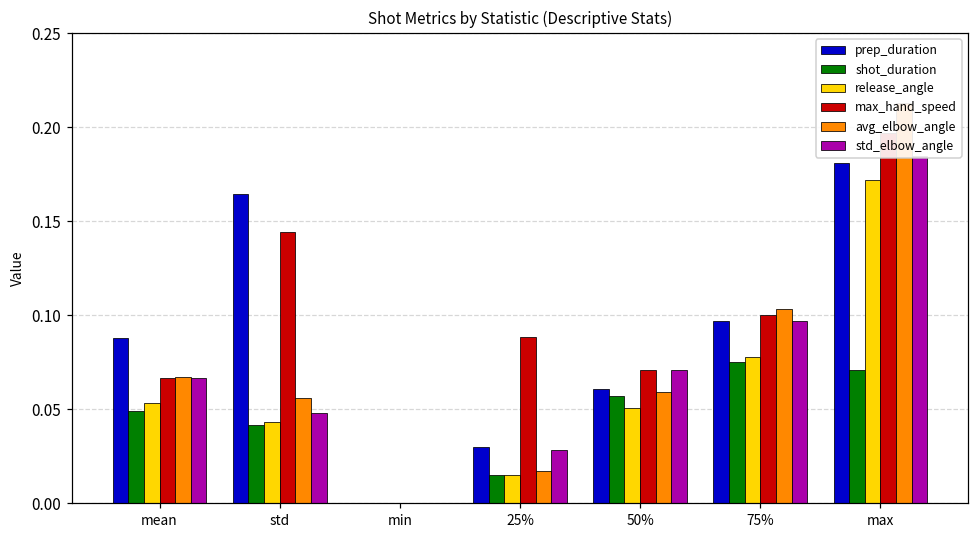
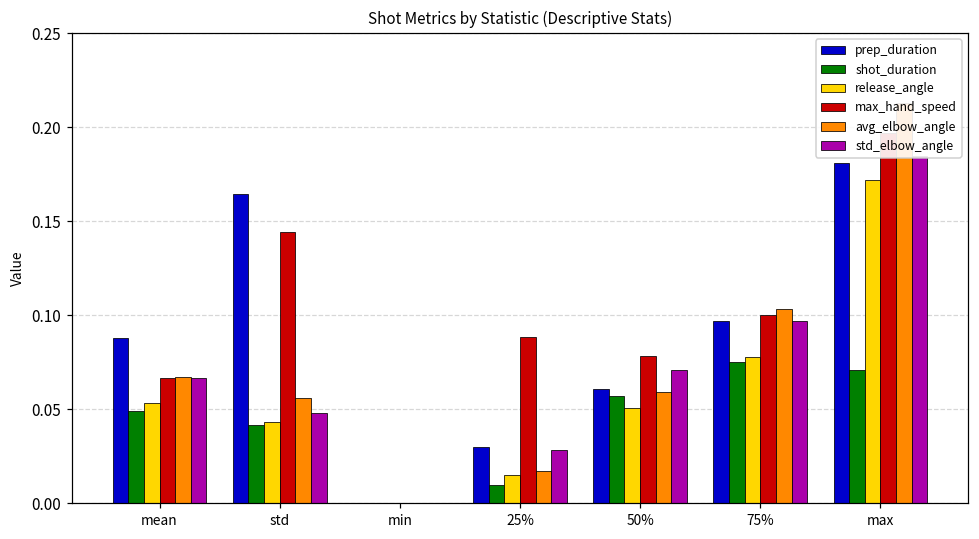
shot_duration, 25%: 0.015 -> 0.010
max_hand_speed, 50%: 0.071 -> 0.078
